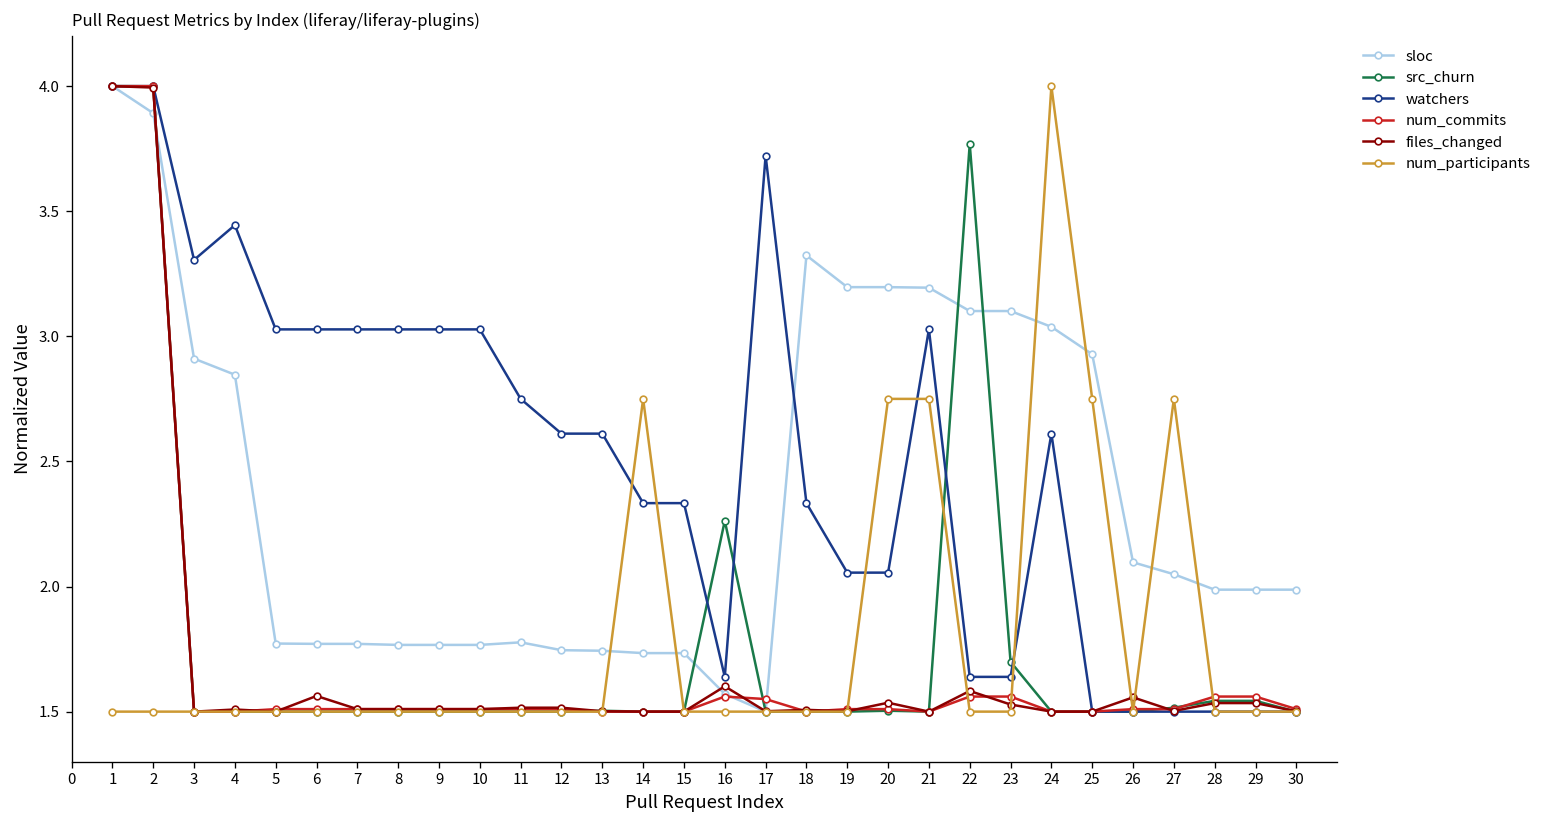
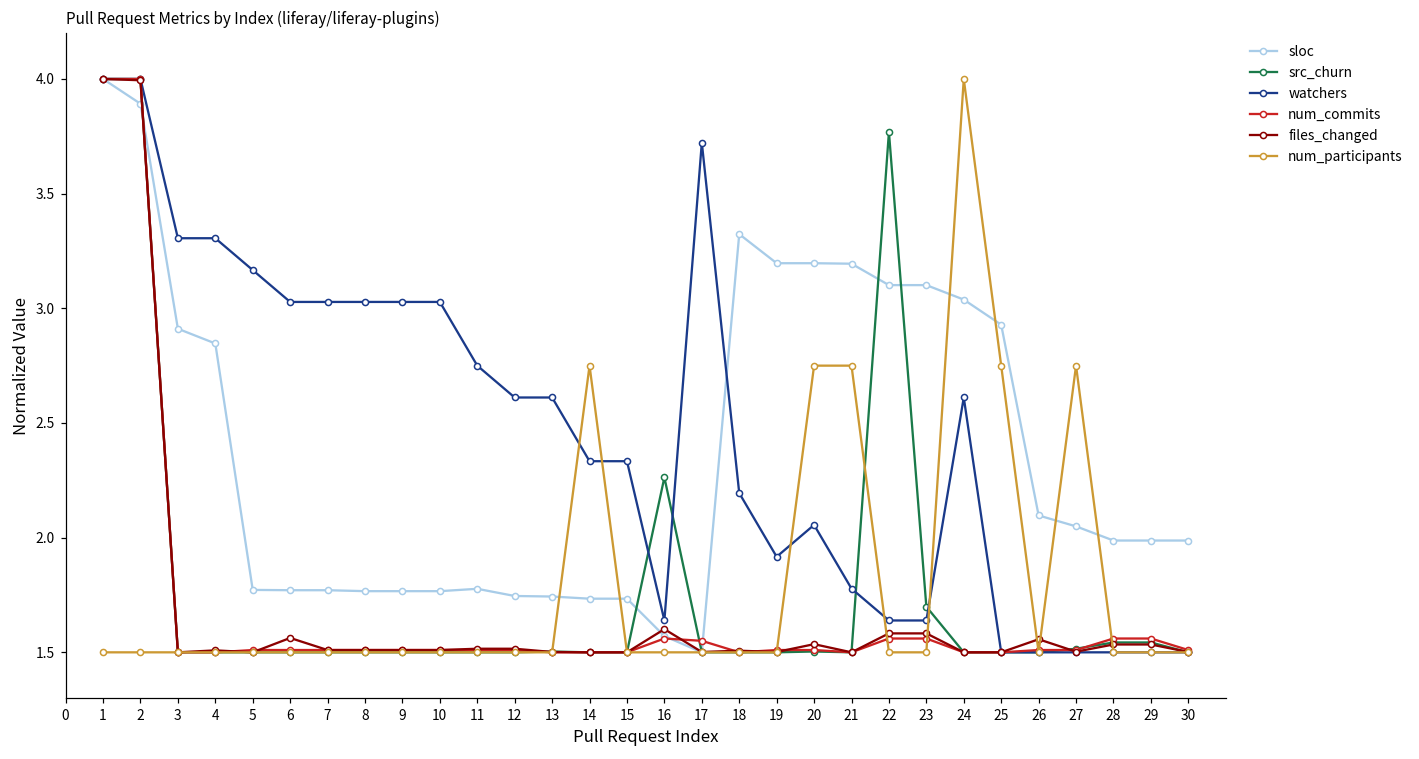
watchers, 4: 3.44 -> 3.31
watchers, 5: 3.03 -> 3.17
watchers, 18: 2.33 -> 2.19
watchers, 19: 2.06 -> 1.92
watchers, 21: 3.03 -> 1.78
files_changed, 23: 1.53 -> 1.58
